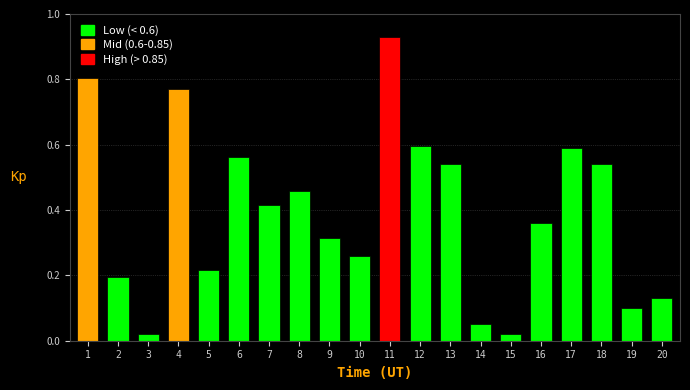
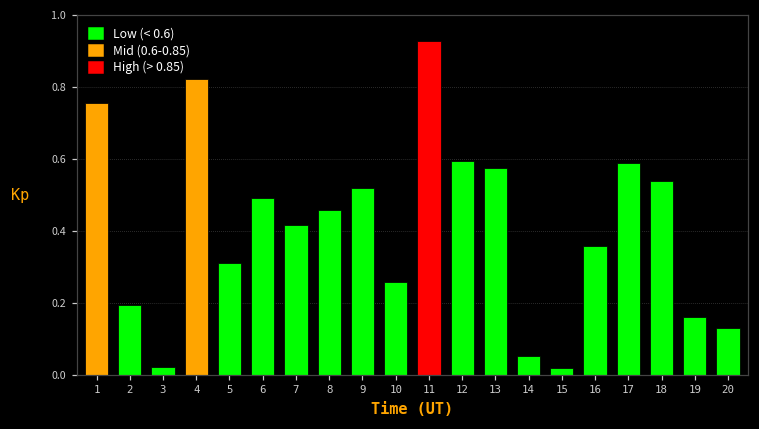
1: 0.80 -> 0.76
4: 0.77 -> 0.82
5: 0.22 -> 0.31
6: 0.56 -> 0.49
9: 0.31 -> 0.52
13: 0.54 -> 0.58
19: 0.10 -> 0.16
